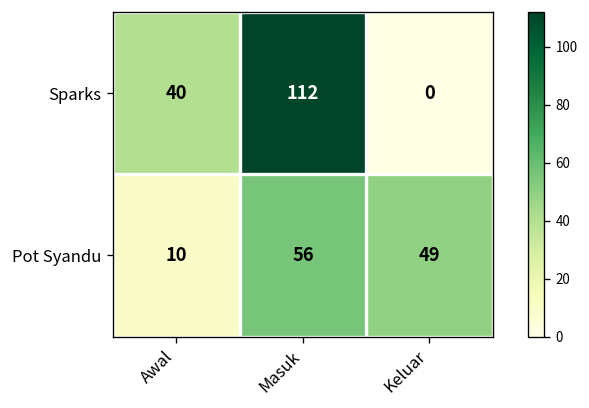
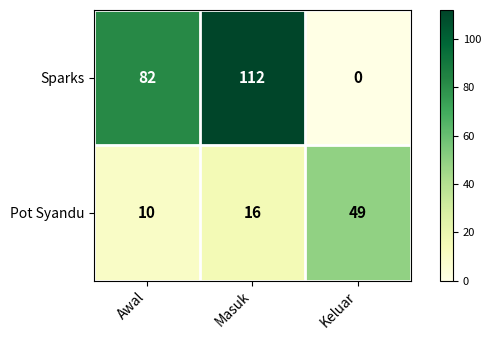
Sparks, Awal: 40 -> 82
Pot Syandu, Masuk: 56 -> 16
